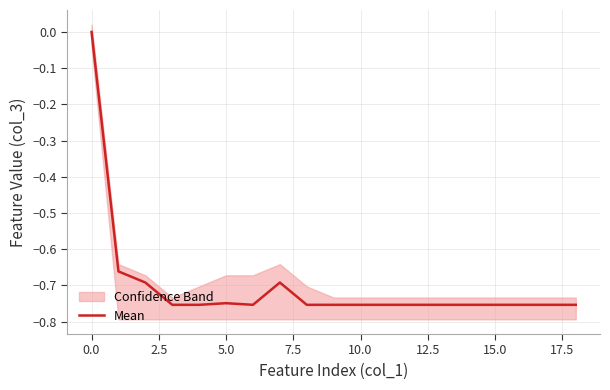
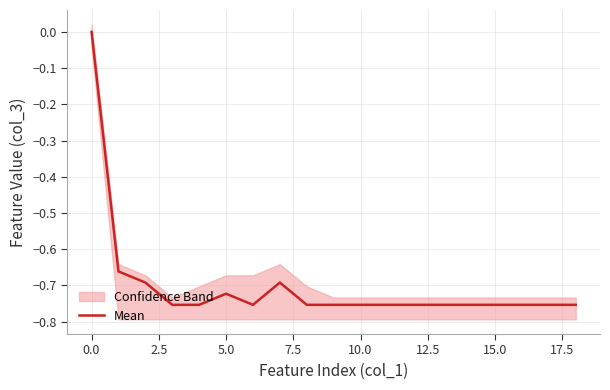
Mean, 5.0: -0.75 -> -0.72
